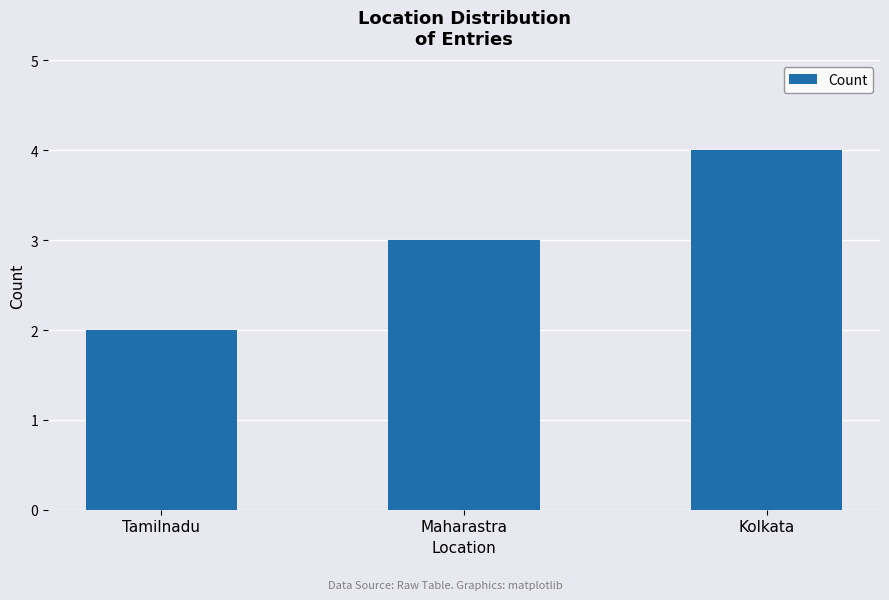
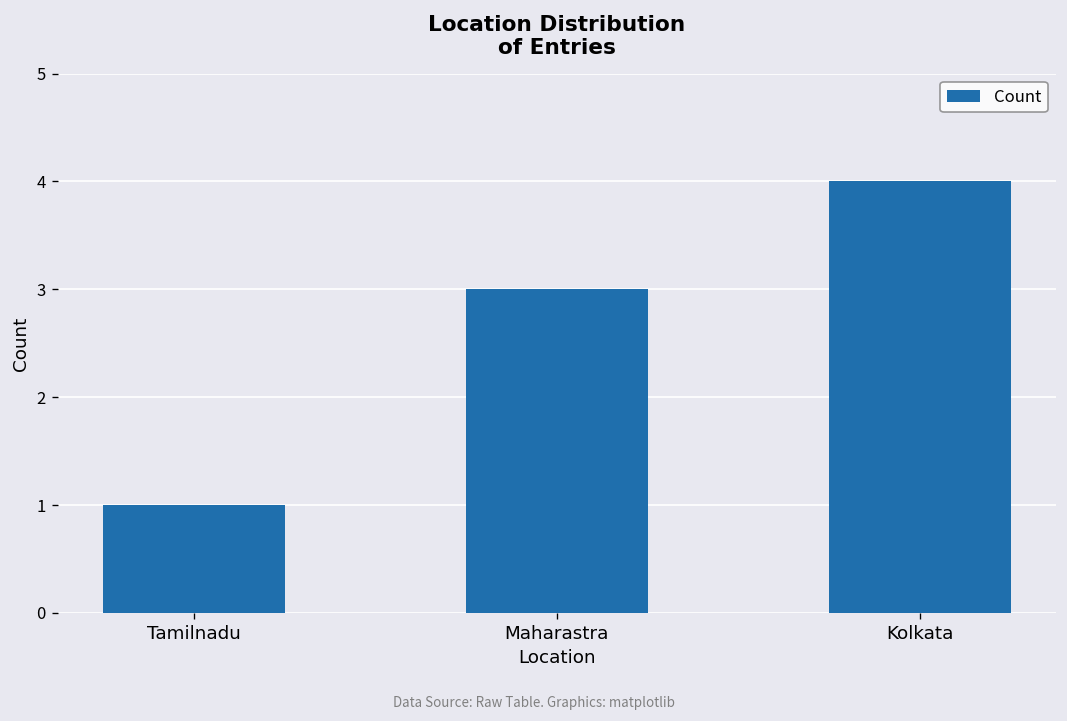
Tamilnadu: 2 -> 1
